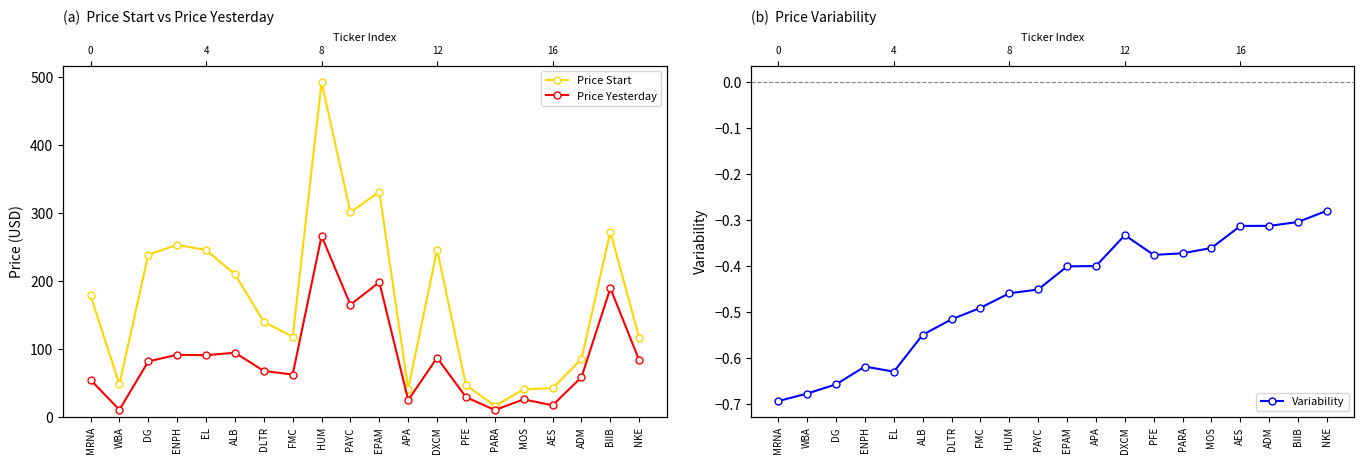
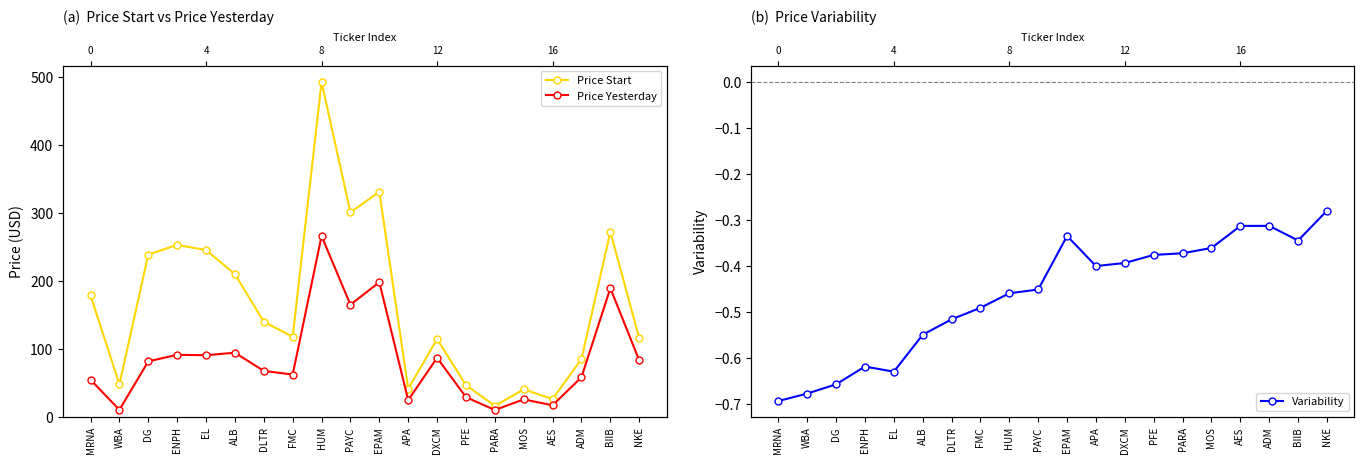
(a) Price Start vs Price Yesterday, Price Start, DXCM: 250 -> 110
(a) Price Start vs Price Yesterday, Price Start, AES: 40 -> 30
(b) Price Variability, EPAM: -0.40 -> -0.34
(b) Price Variability, DXCM: -0.33 -> -0.39
(b) Price Variability, BIIB: -0.30 -> -0.35
